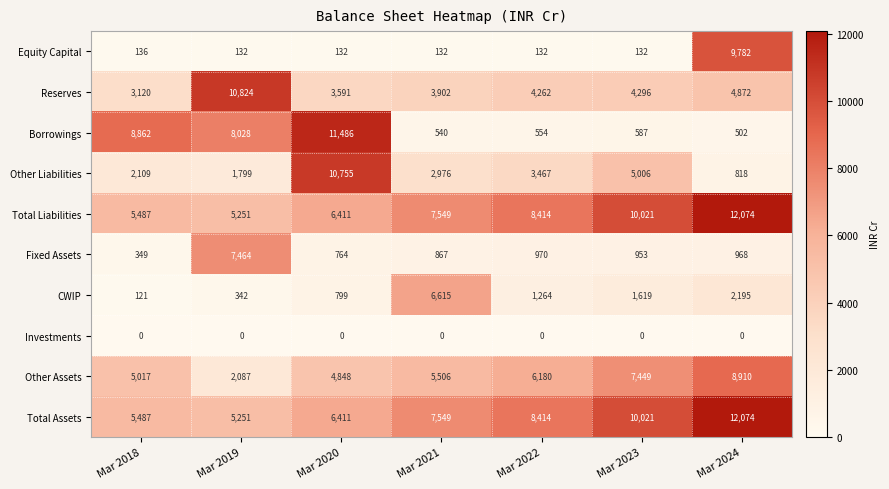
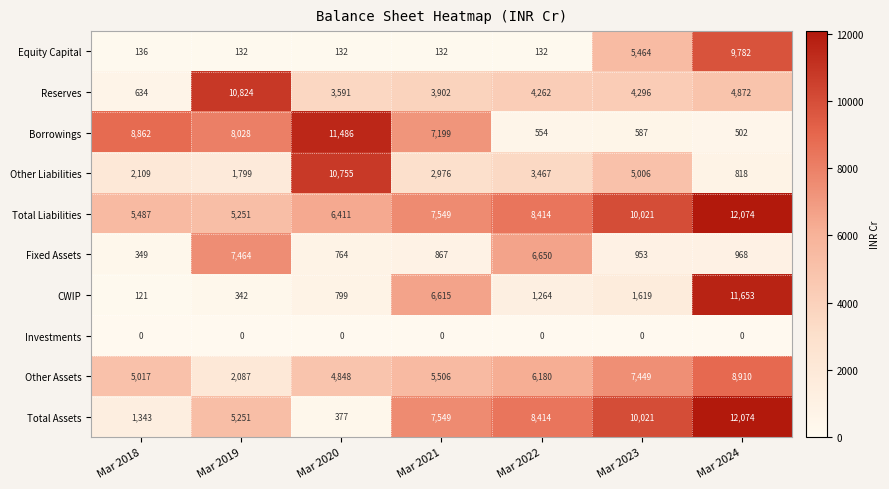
Equity Capital, Mar 2023: 132 -> 5,464
Reserves, Mar 2018: 3,120 -> 634
Borrowings, Mar 2021: 540 -> 7,199
Fixed Assets, Mar 2022: 970 -> 6,650
CWIP, Mar 2024: 2,195 -> 11,653
Total Assets, Mar 2018: 5,487 -> 1,343
Total Assets, Mar 2020: 6,411 -> 377
